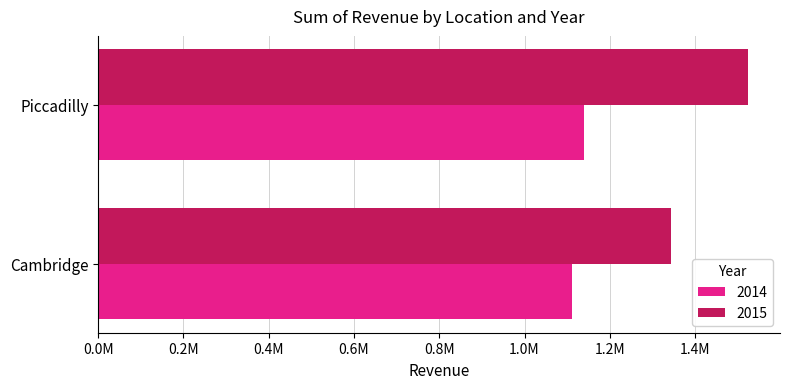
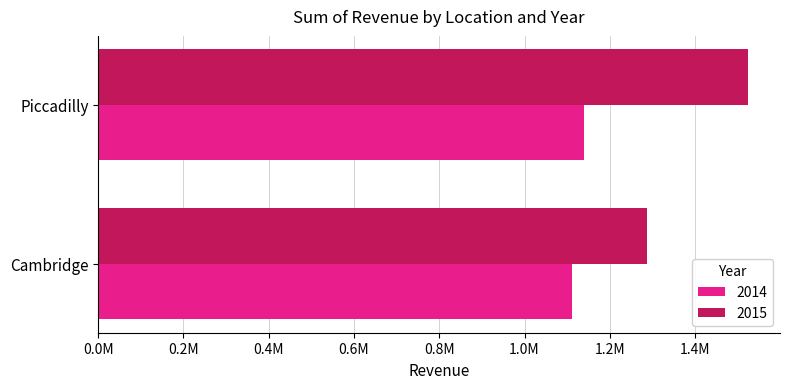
2015, Cambridge: 1340000 -> 1290000
